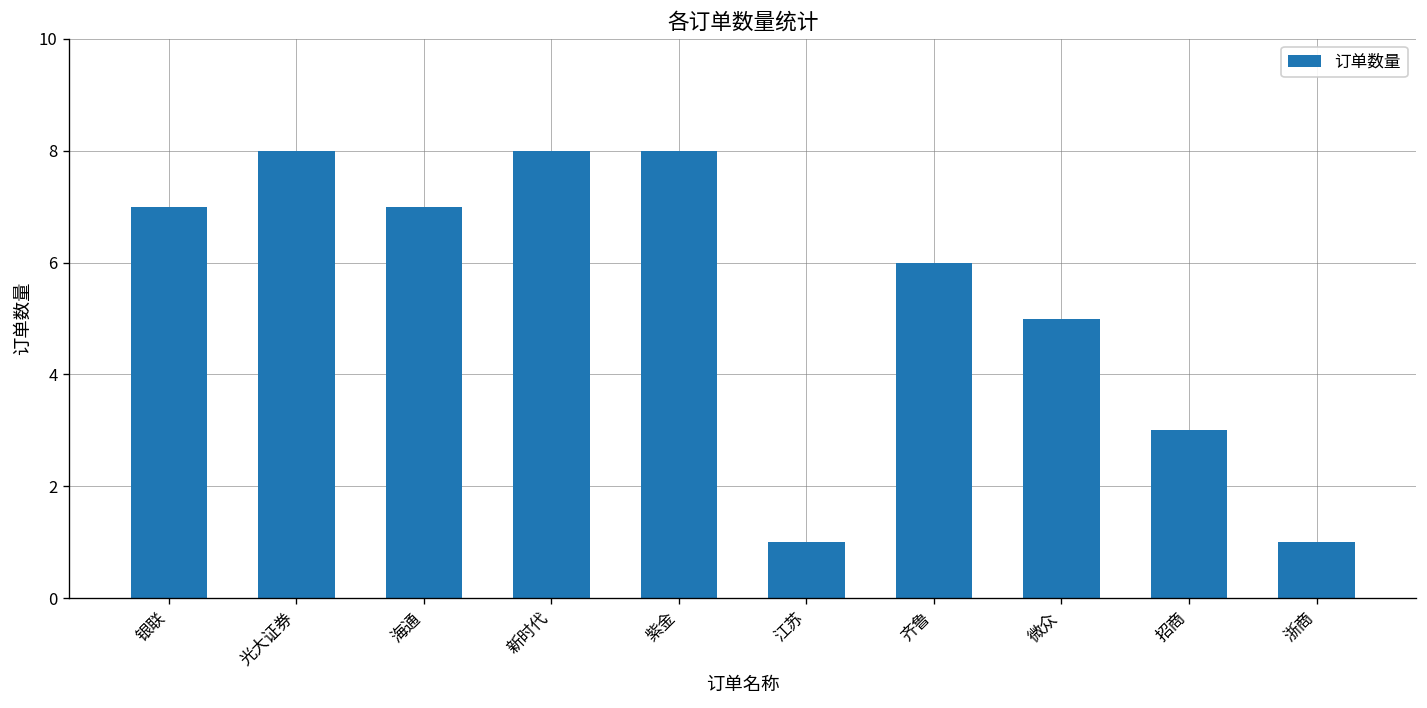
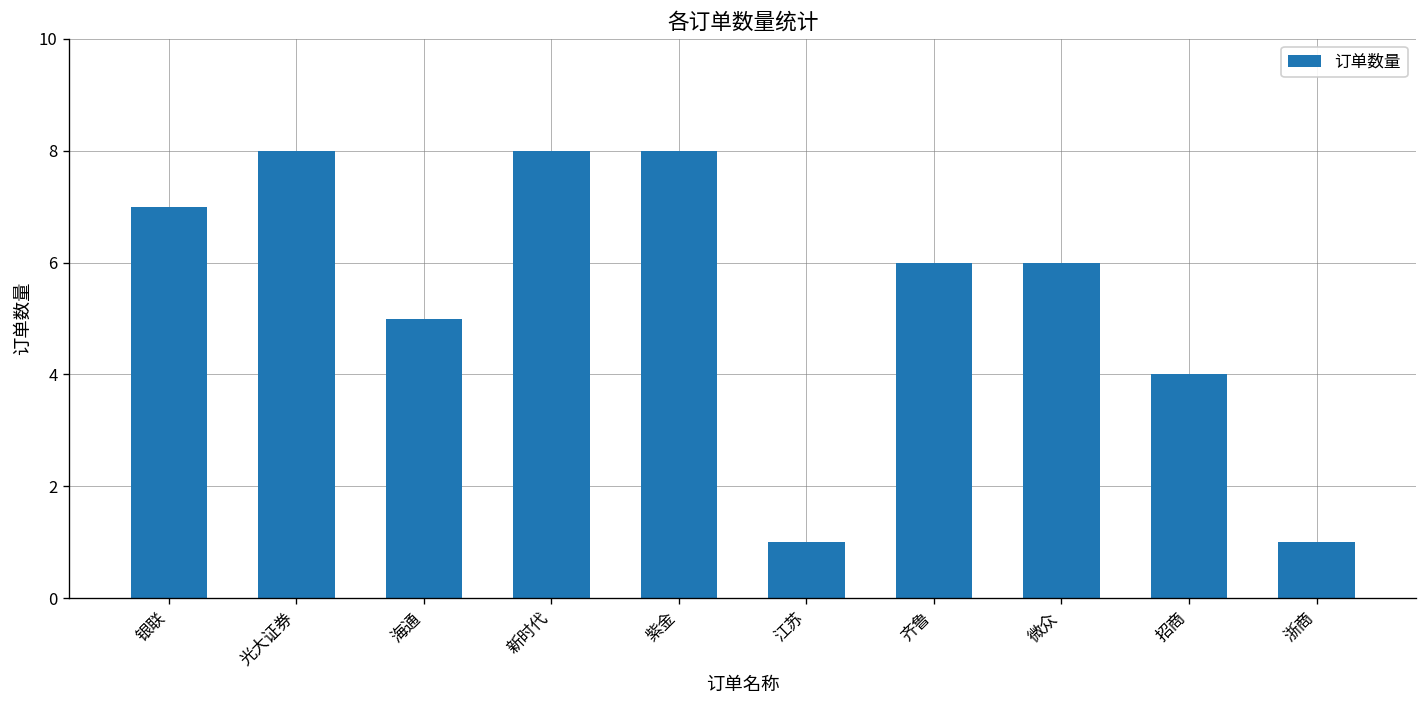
海通: 7 -> 5
微众: 5 -> 6
招商: 3 -> 4
